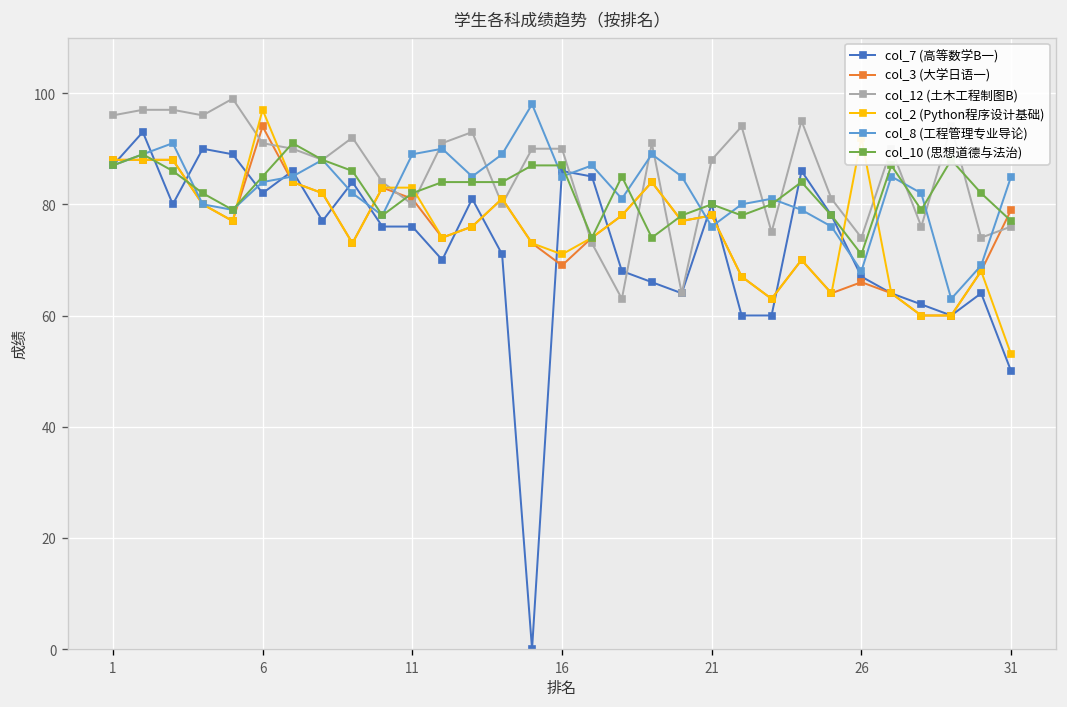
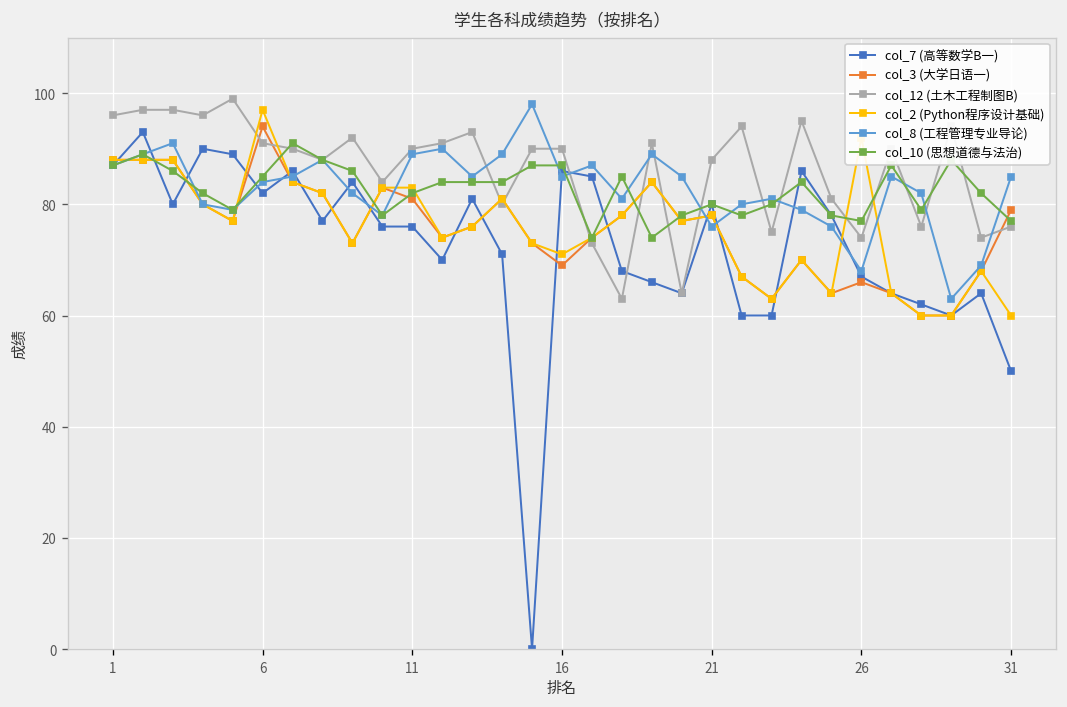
col_12 (土木工程制图B), 11: 80 -> 90
col_10 (思想道德与法治), 26: 71 -> 77
col_2 (Python程序设计基础), 31: 53 -> 60
